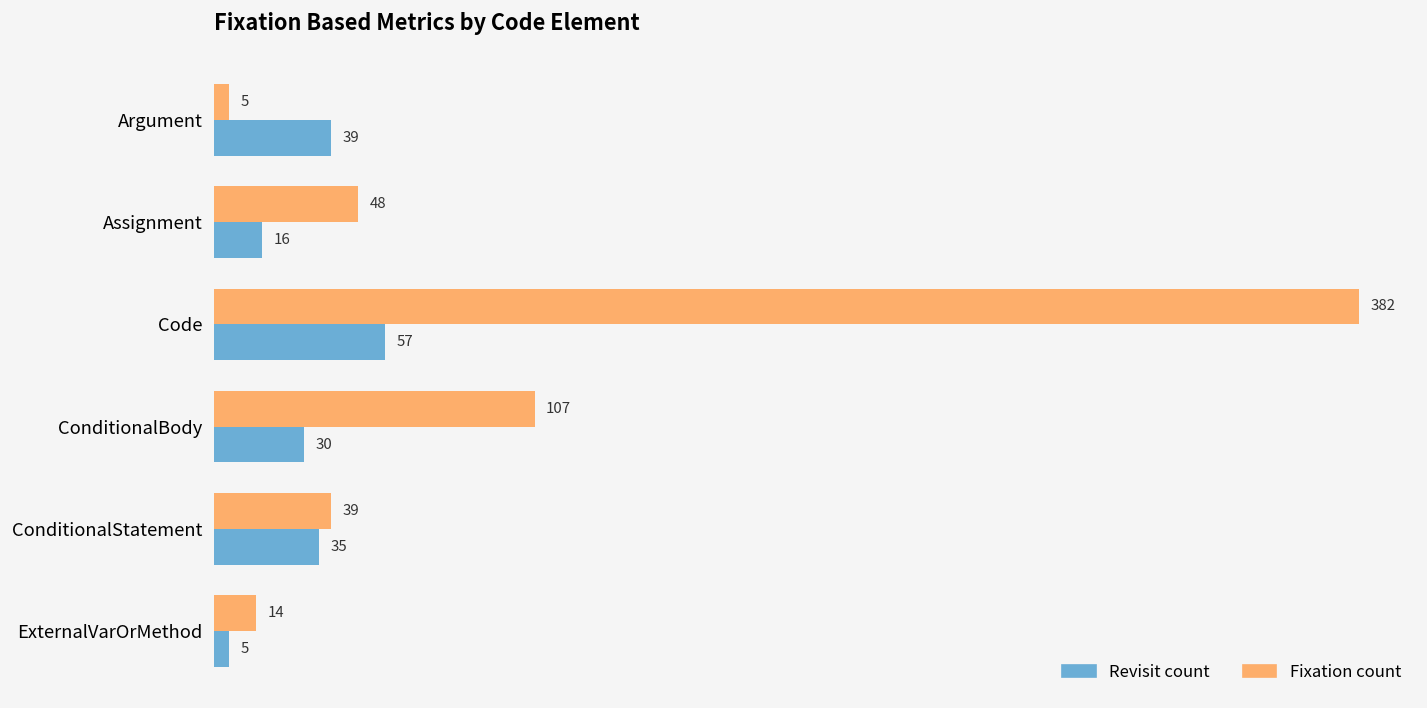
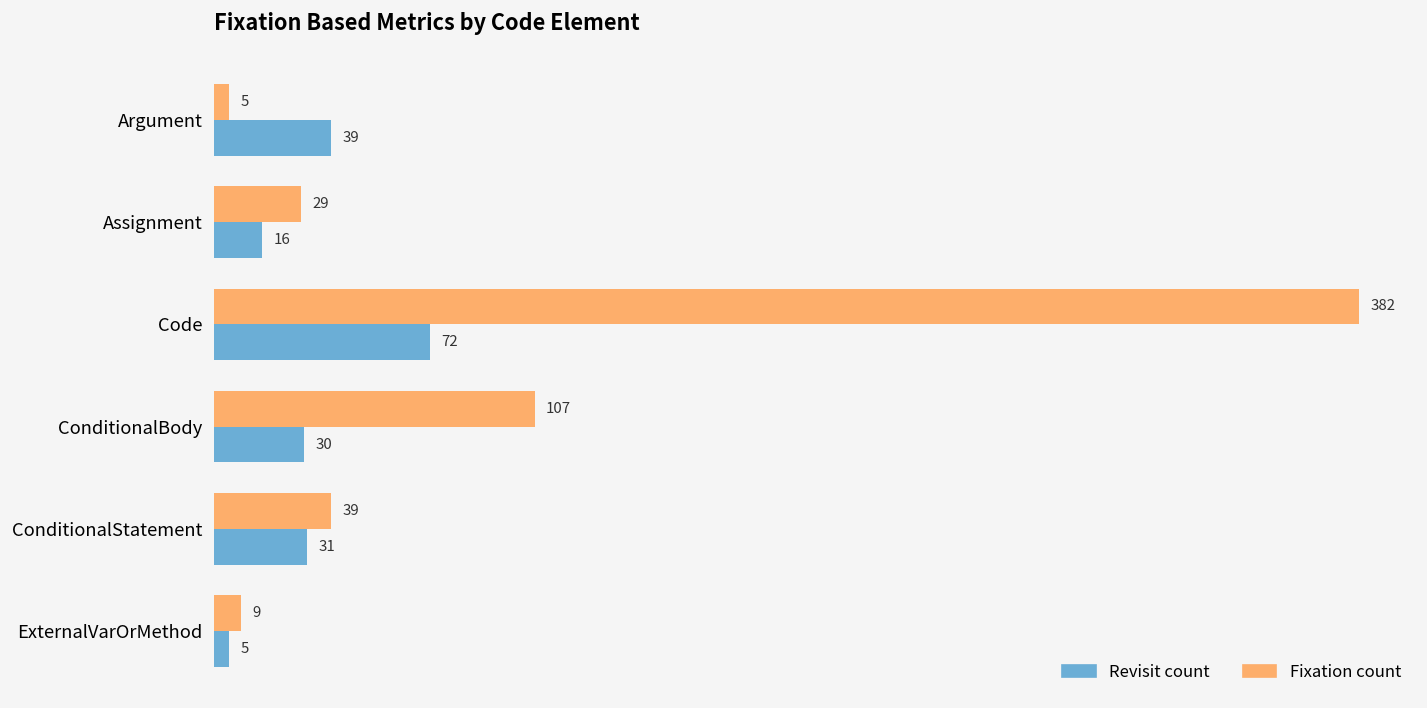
Fixation count, Assignment: 48 -> 29
Revisit count, Code: 57 -> 72
Revisit count, ConditionalStatement: 35 -> 31
Fixation count, ExternalVarOrMethod: 14 -> 9
